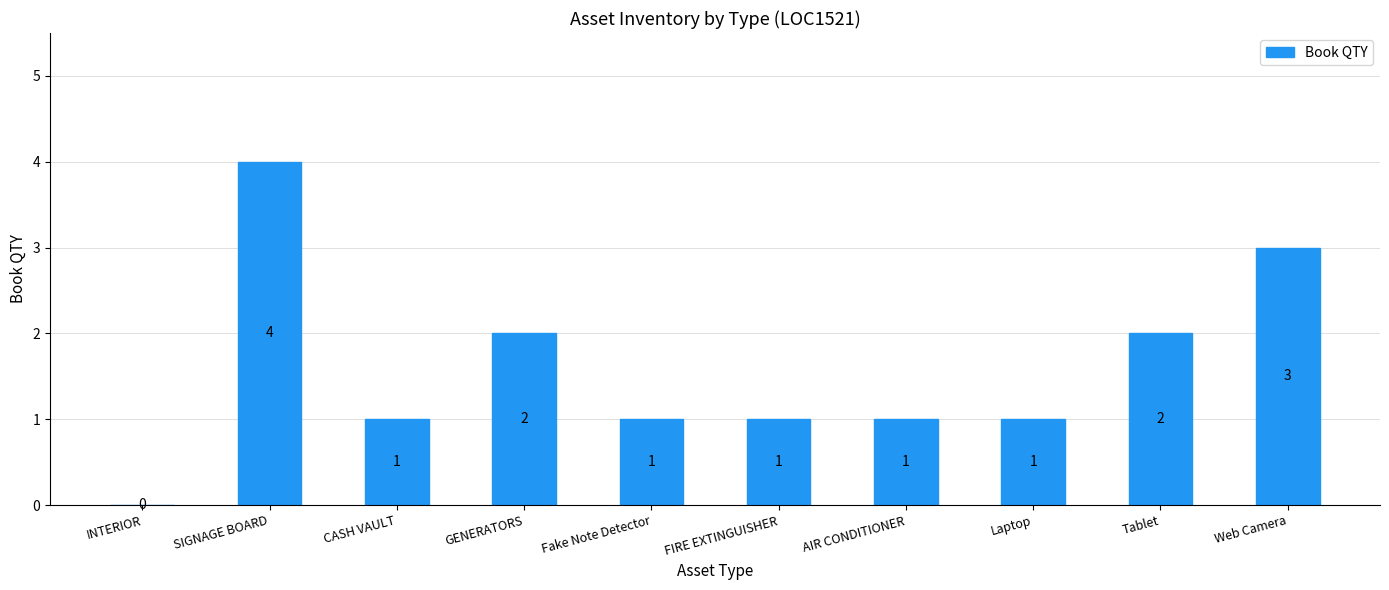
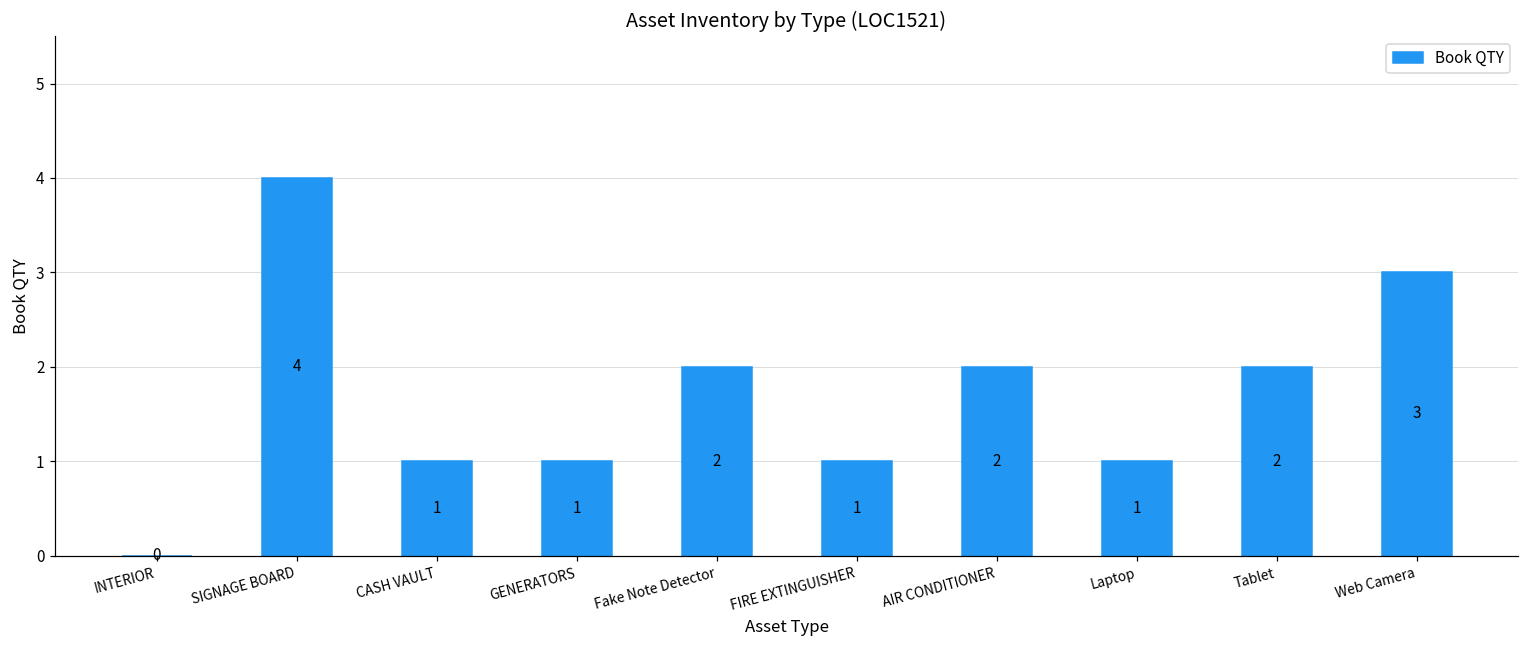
GENERATORS: 2 -> 1
Fake Note Detector: 1 -> 2
AIR CONDITIONER: 1 -> 2
